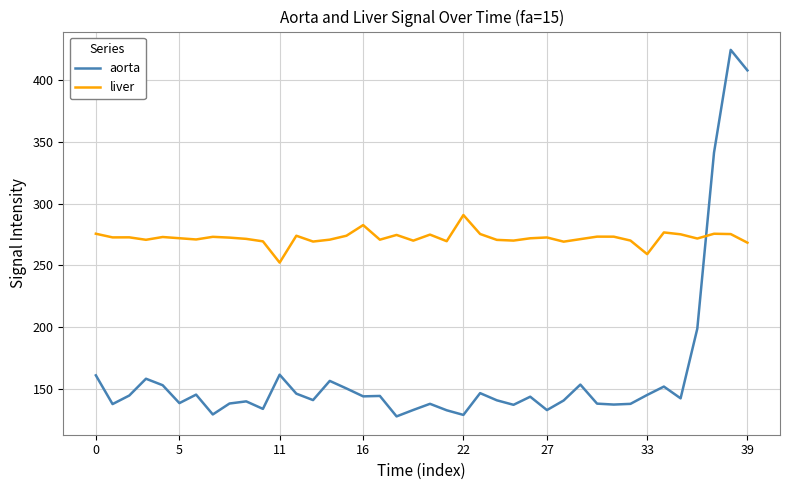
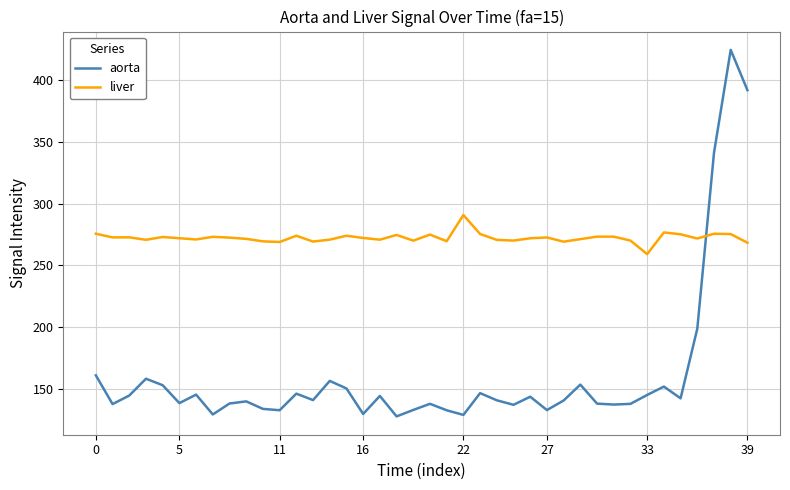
aorta, 11: 161 -> 132
liver, 11: 252 -> 269
aorta, 16: 144 -> 129
liver, 16: 283 -> 272
aorta, 39: 408 -> 392
